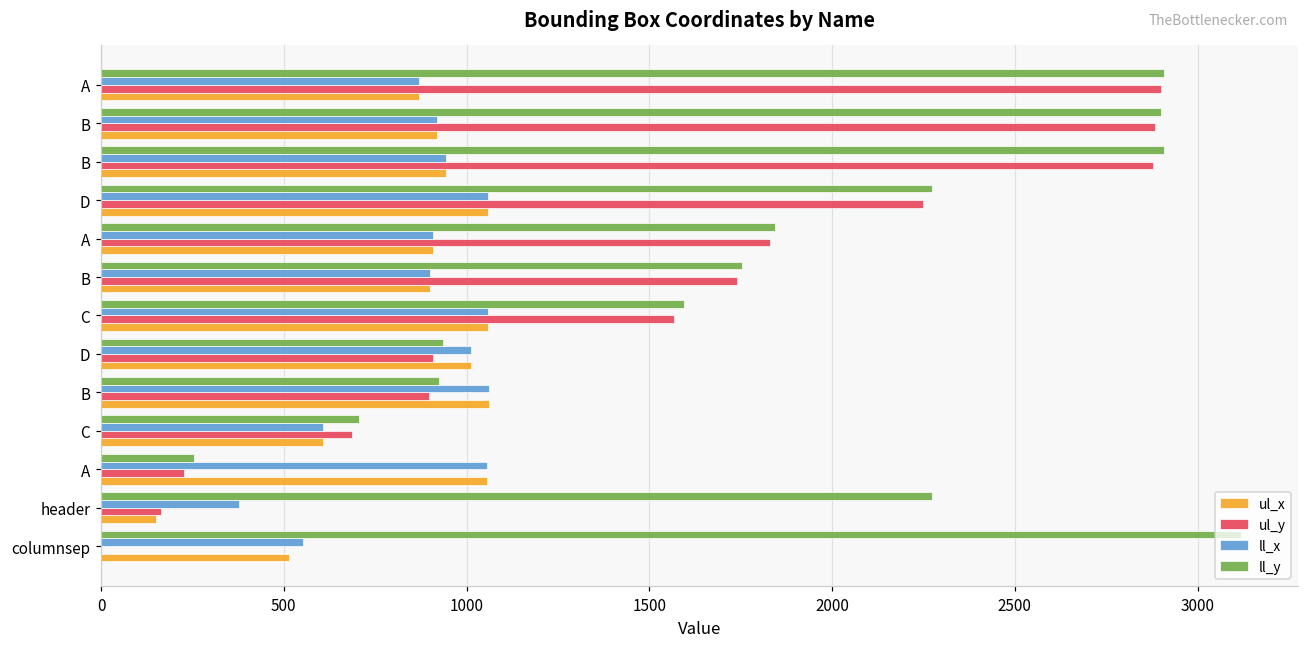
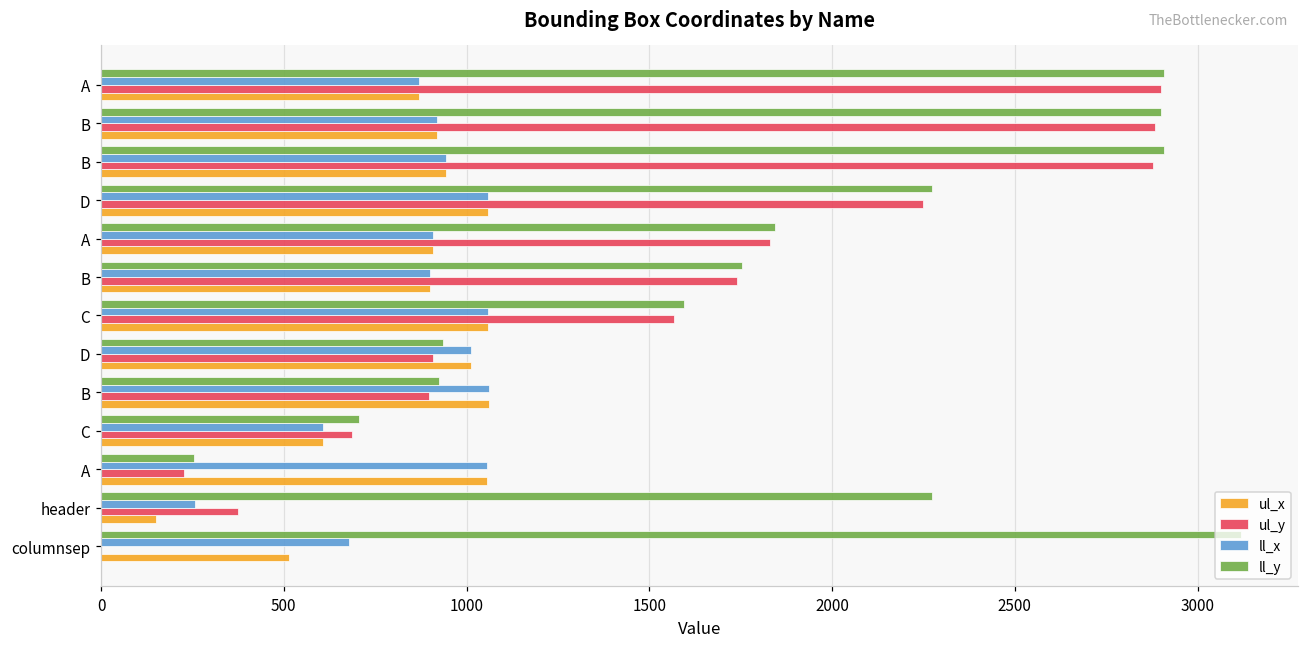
ll_x, header: 380 -> 260
ul_y, header: 160 -> 380
ll_x, columnsep: 550 -> 680
